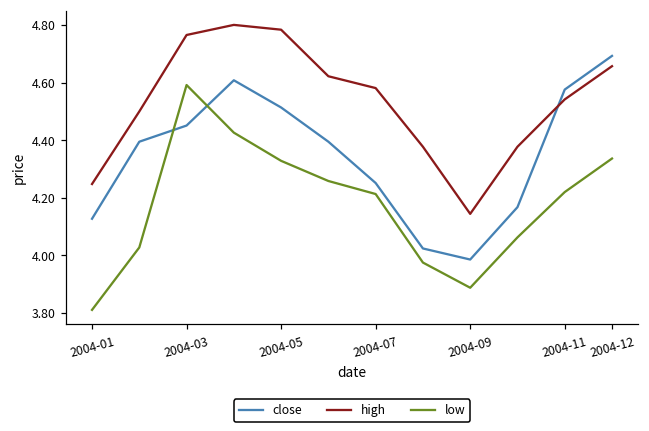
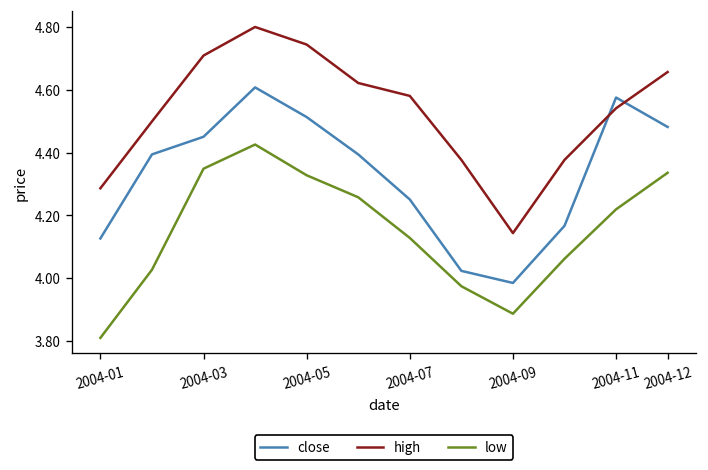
high, 2004-01: 4.25 -> 4.29
high, 2004-03: 4.77 -> 4.71
low, 2004-03: 4.59 -> 4.35
high, 2004-05: 4.78 -> 4.74
low, 2004-07: 4.21 -> 4.13
close, 2004-12: 4.69 -> 4.48
